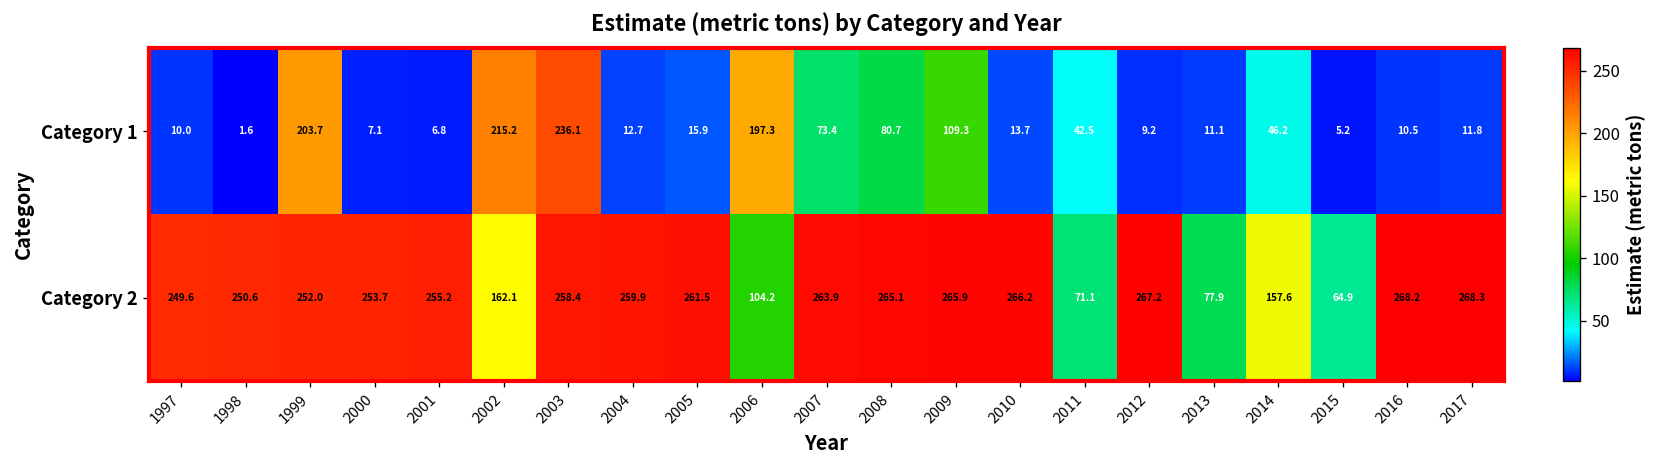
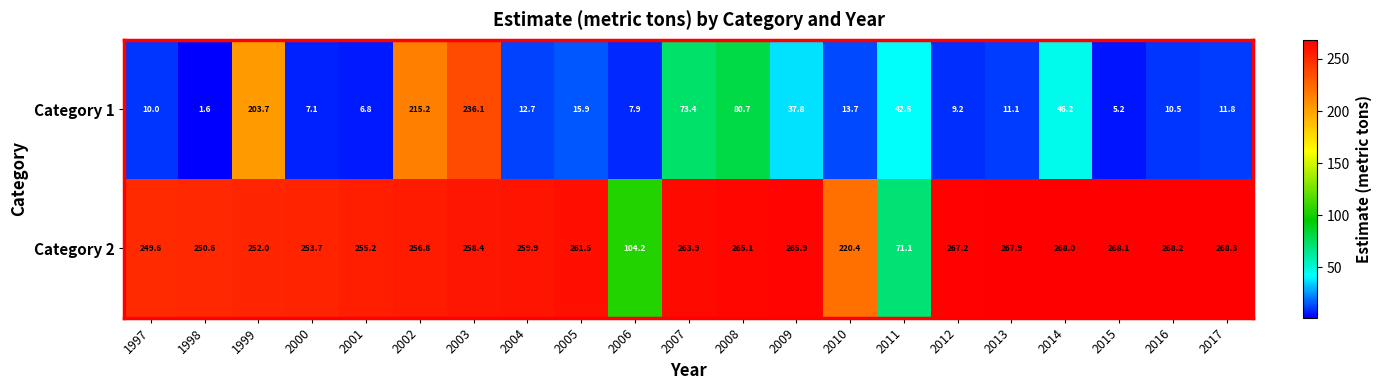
Category 1, 2006: 197.3 -> 7.9
Category 1, 2009: 109.3 -> 37.8
Category 2, 2002: 162.1 -> 256.8
Category 2, 2010: 266.2 -> 220.4
Category 2, 2013: 77.9 -> 267.9
Category 2, 2014: 157.6 -> 268.0
Category 2, 2015: 64.9 -> 268.1
